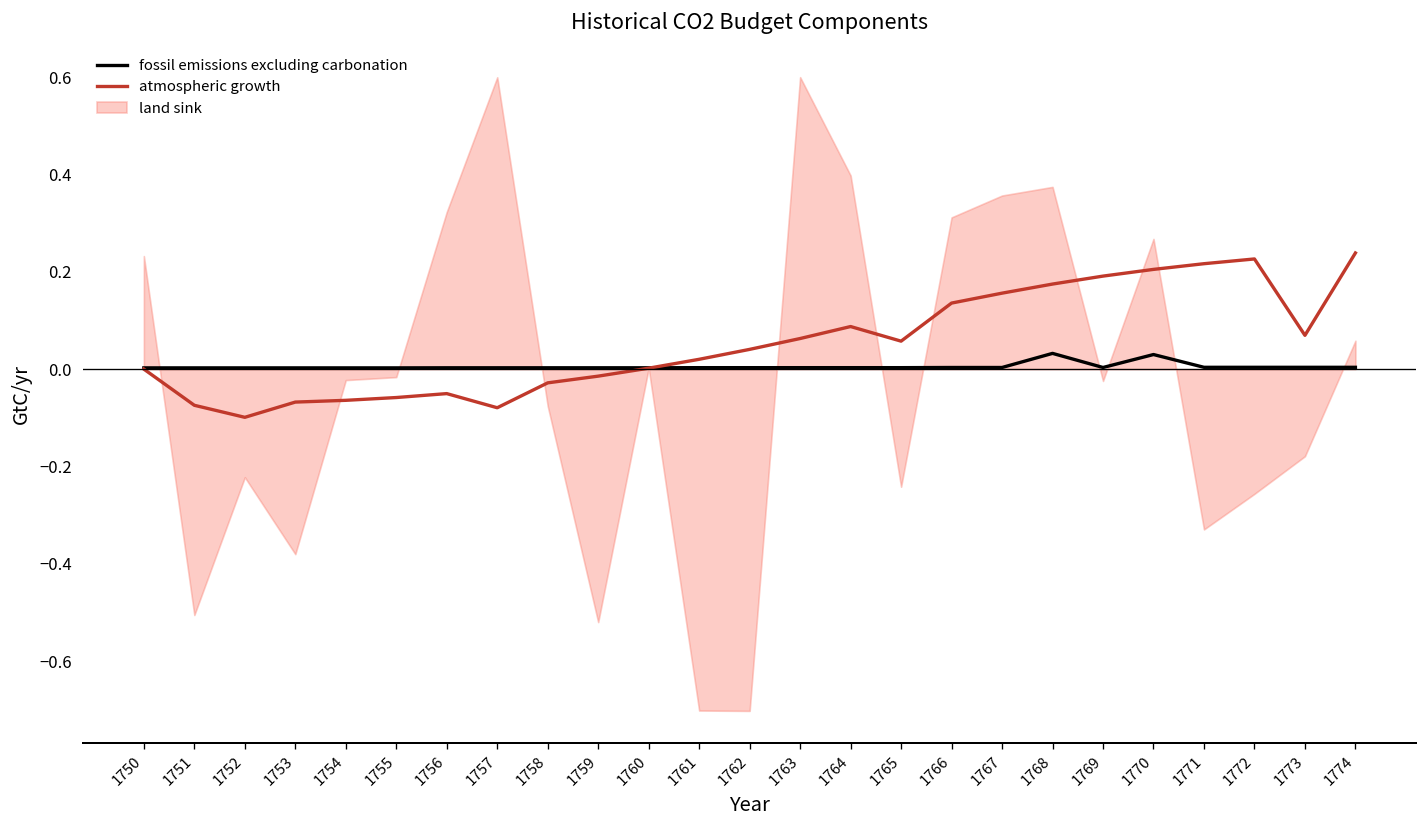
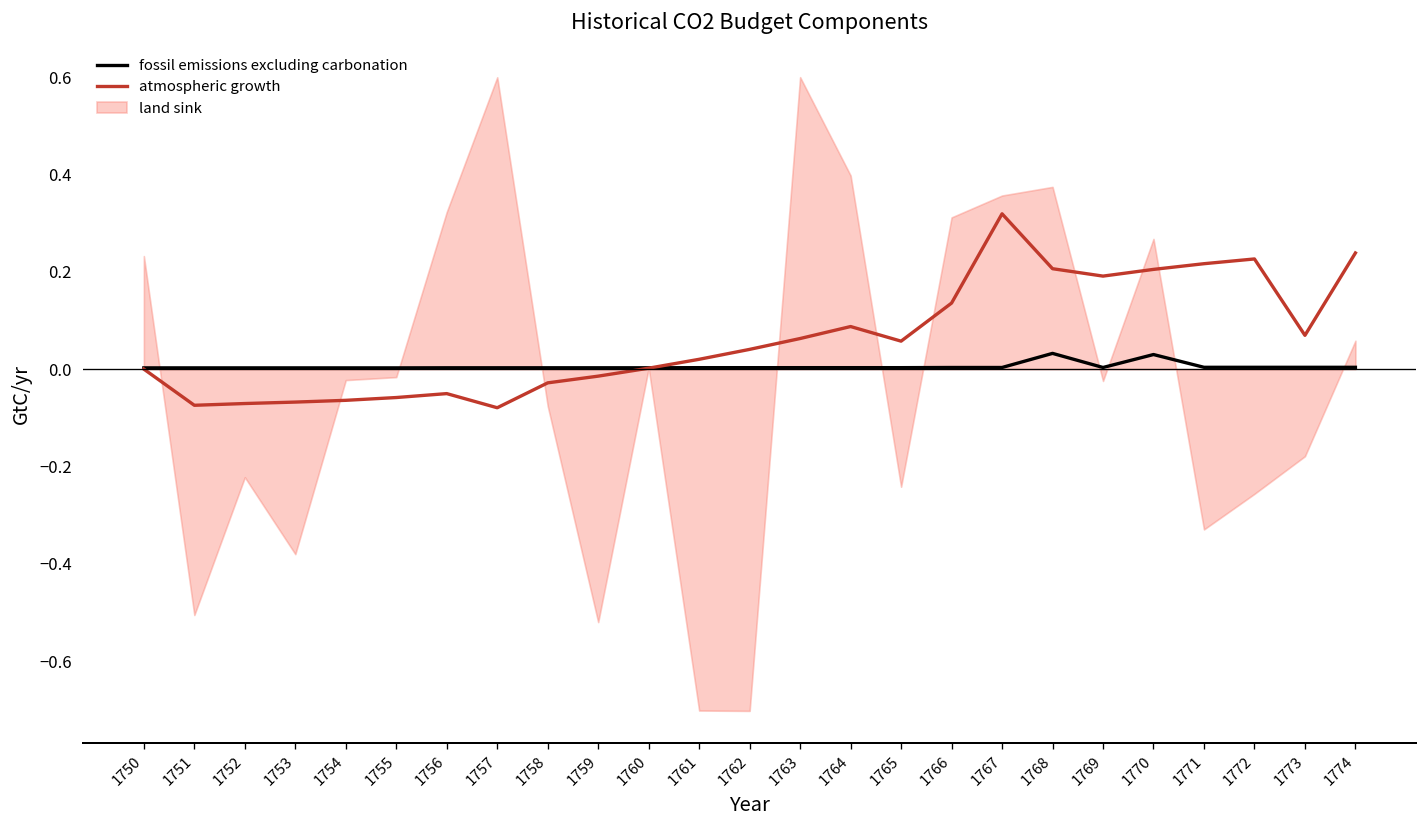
atmospheric growth, 1752: -0.10 -> -0.07
atmospheric growth, 1767: 0.16 -> 0.32
atmospheric growth, 1768: 0.17 -> 0.21
